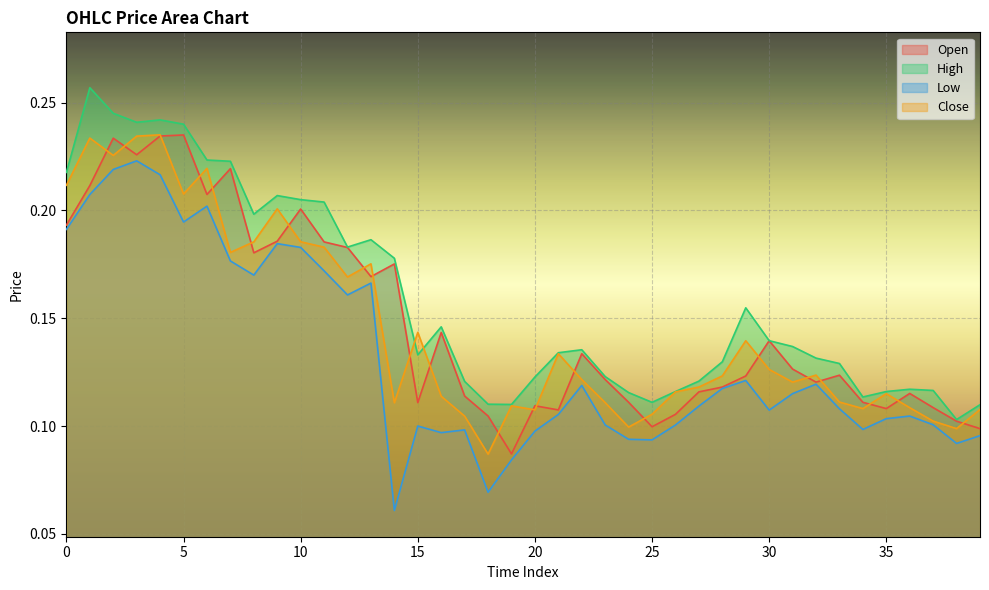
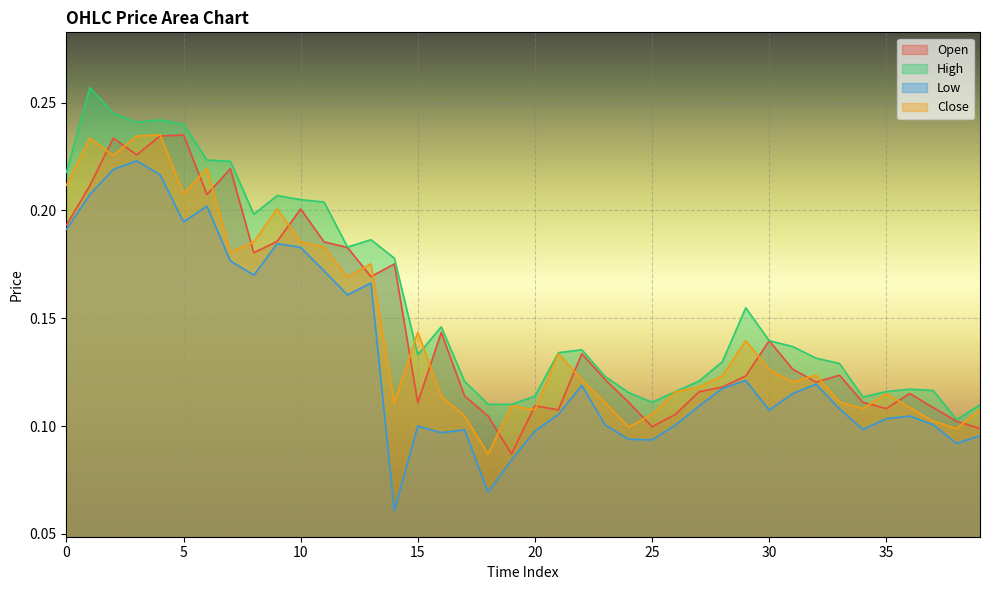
High, 20: 0.123 -> 0.114
